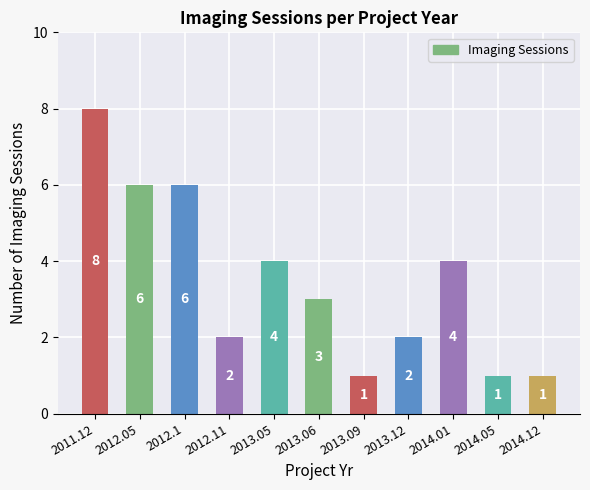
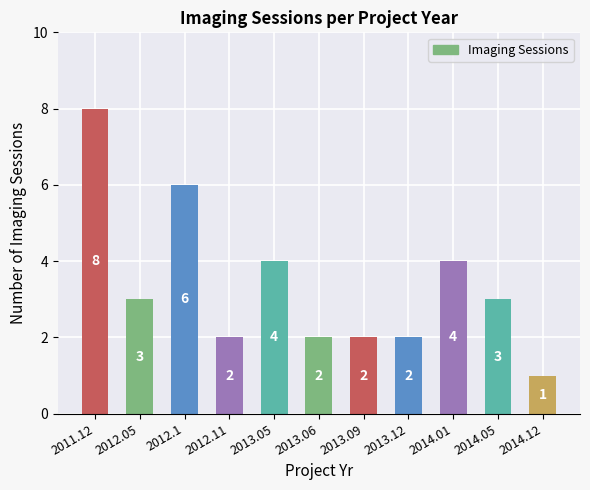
2012.05: 6 -> 3
2013.06: 3 -> 2
2013.09: 1 -> 2
2014.05: 1 -> 3
